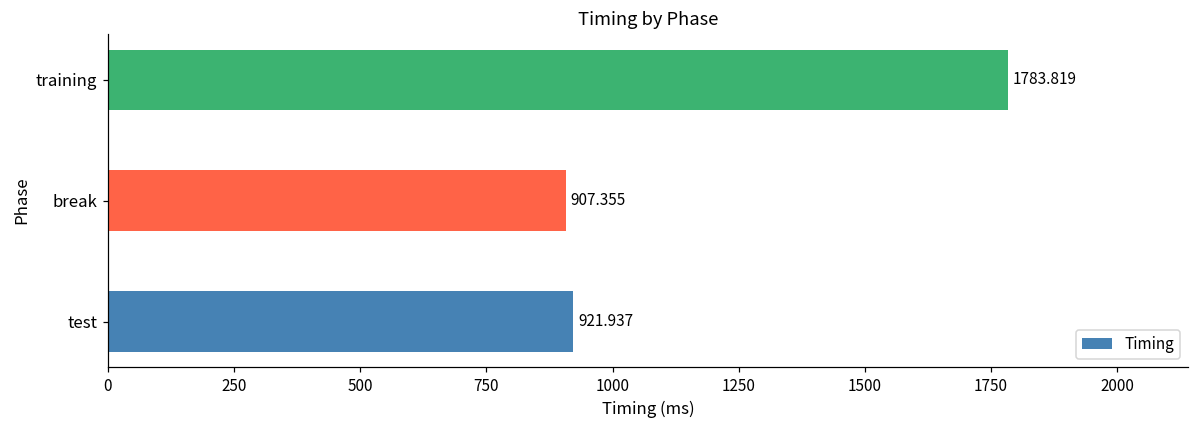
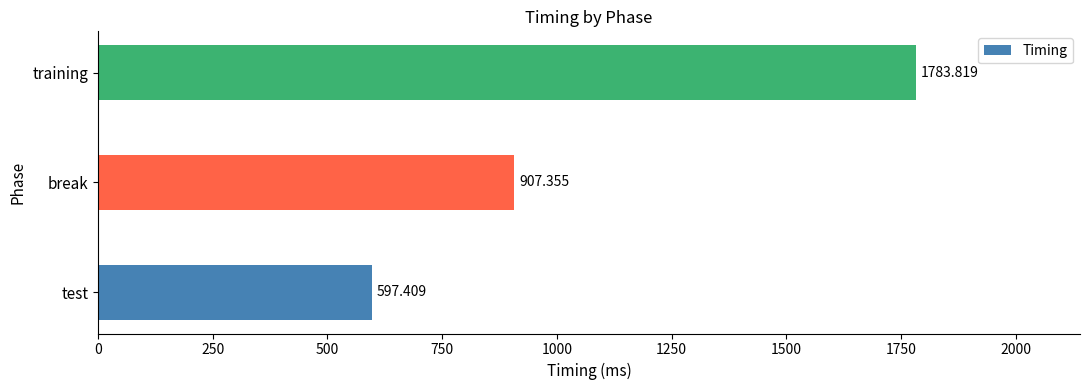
test: 921.937 -> 597.409
